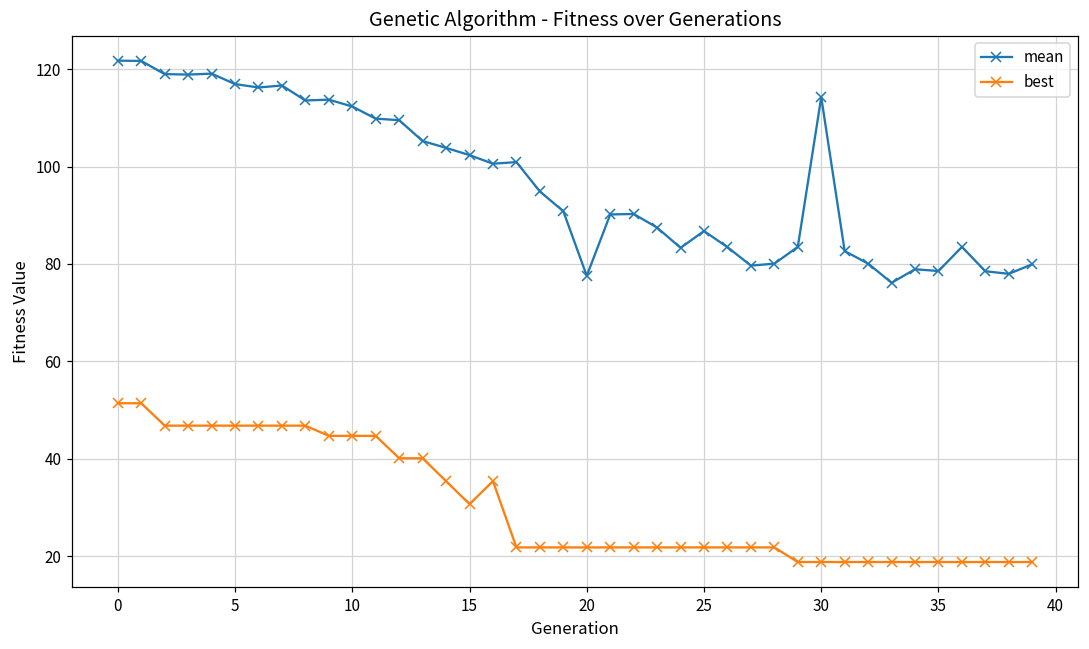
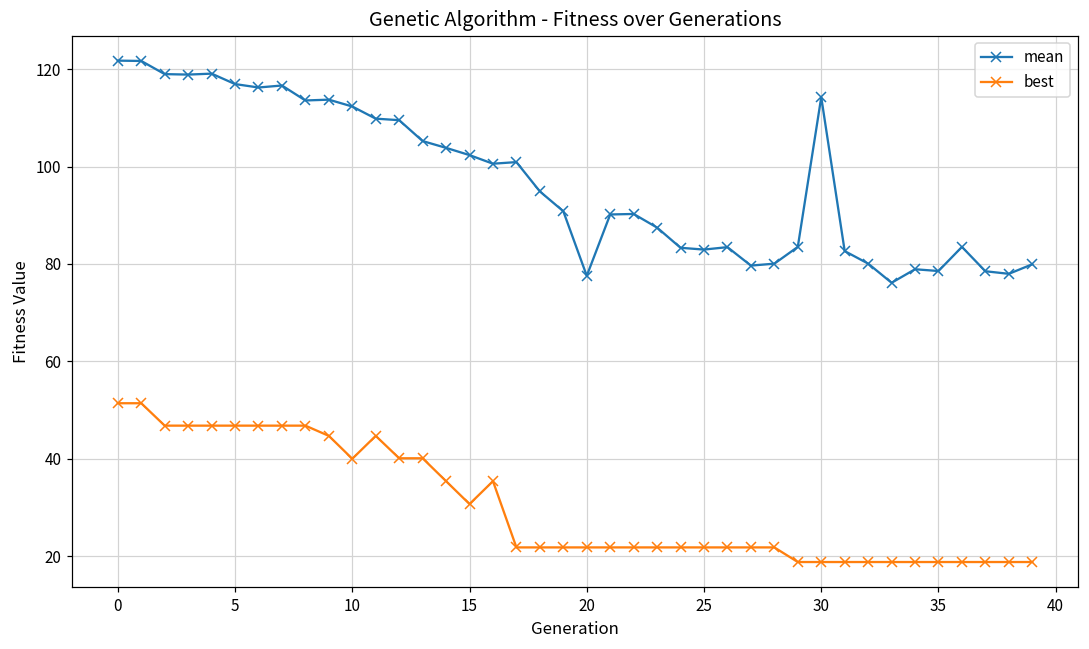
best, 10: 45 -> 40
mean, 25: 87 -> 83
